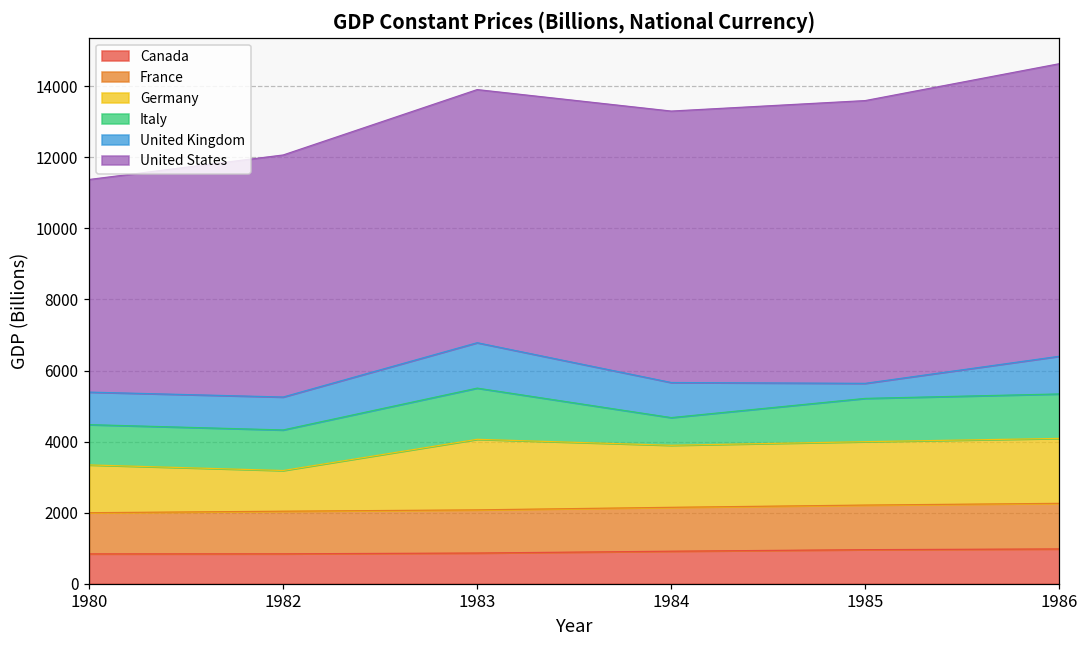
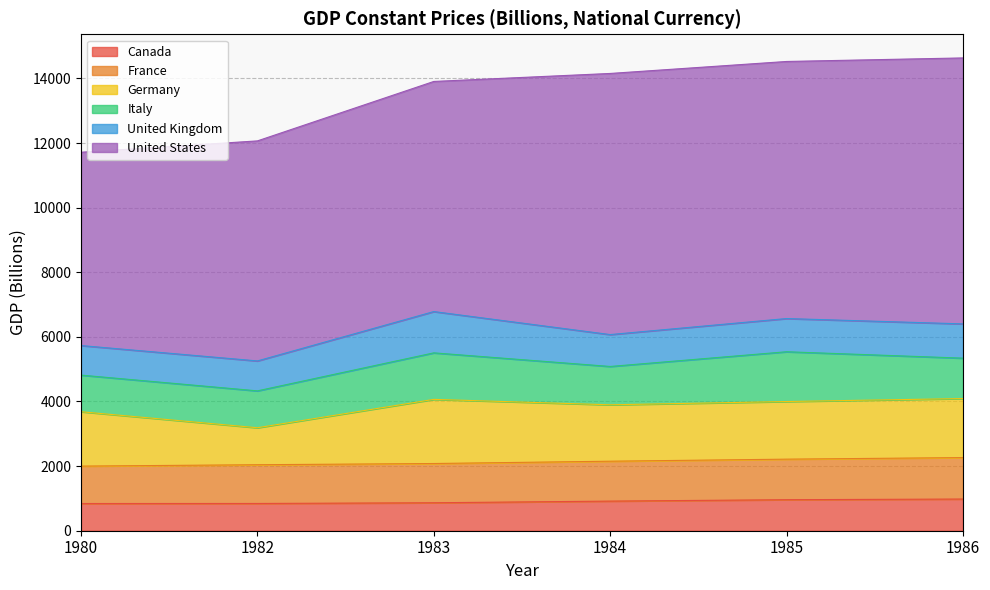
Germany, 1980: 1300 -> 1700
Italy, 1984: 800 -> 1200
United States, 1984: 7600 -> 8100
Italy, 1985: 1200 -> 1500
United Kingdom, 1985: 400 -> 1000
